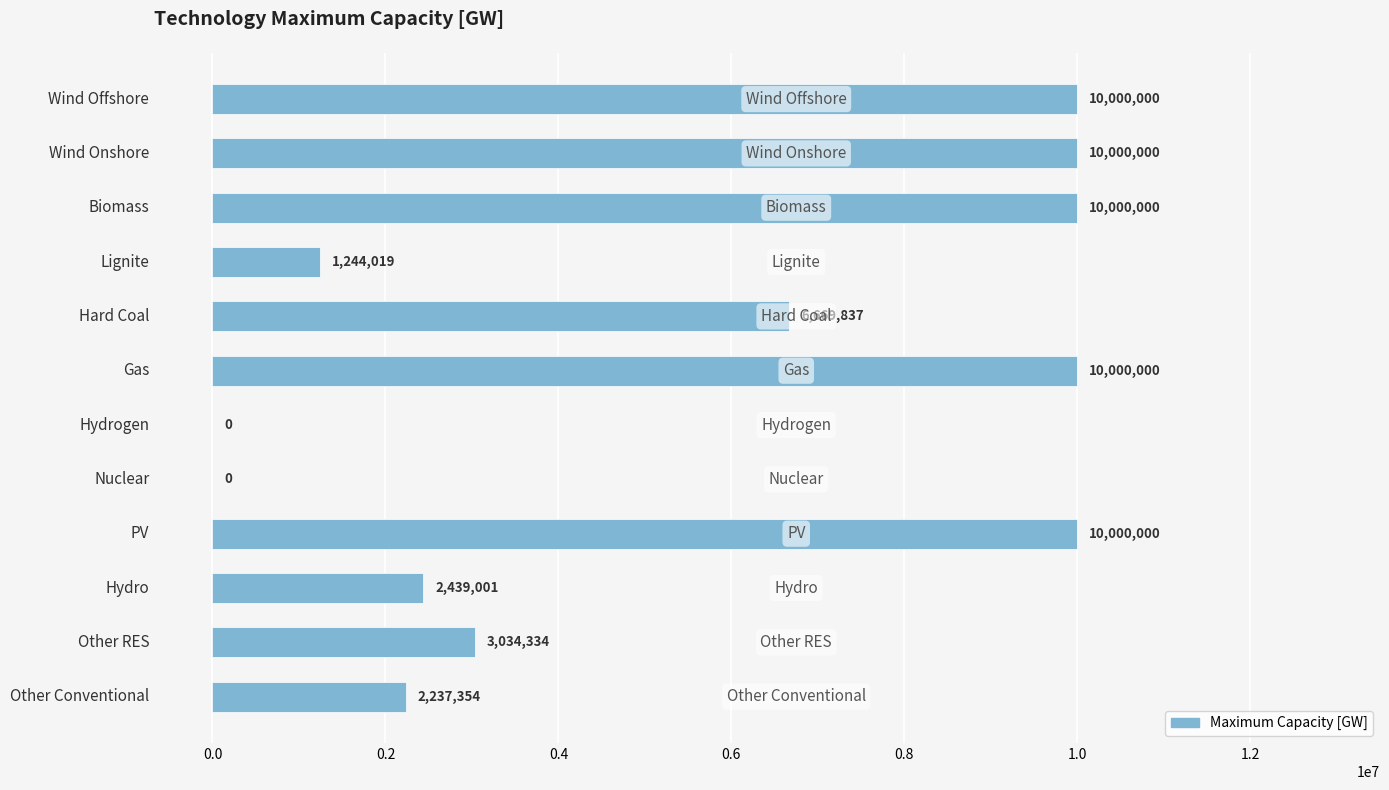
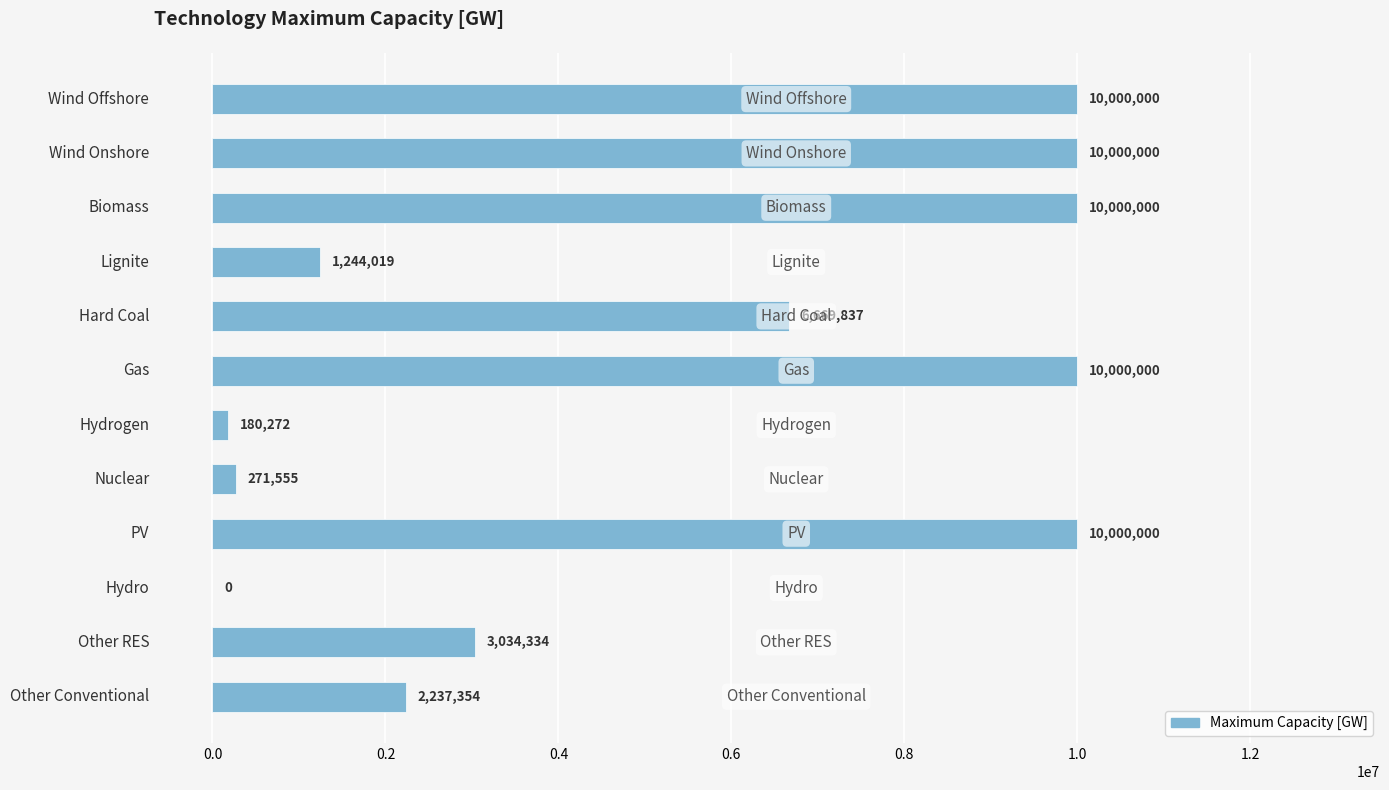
Hydrogen: 0 -> 180,272
Nuclear: 0 -> 271,555
Hydro: 2,439,001 -> 0
